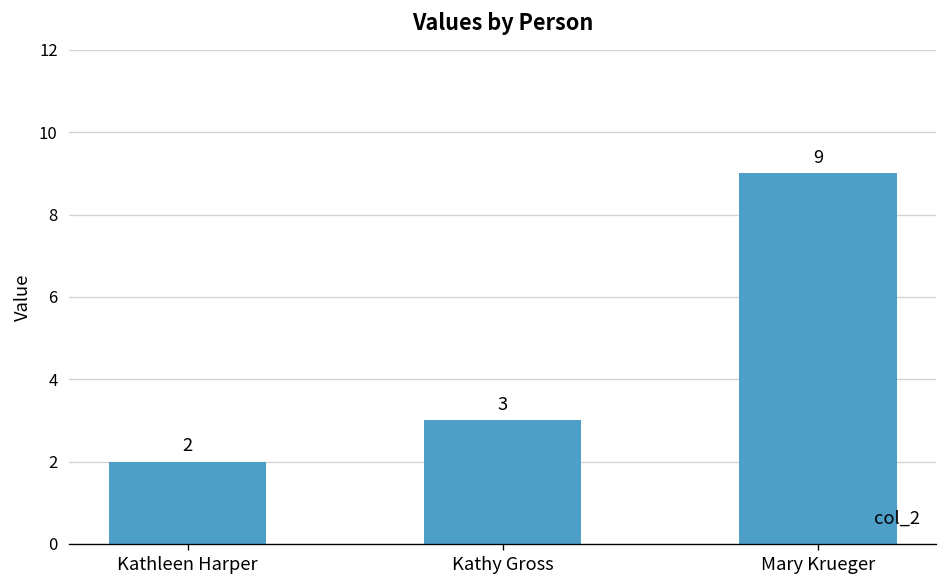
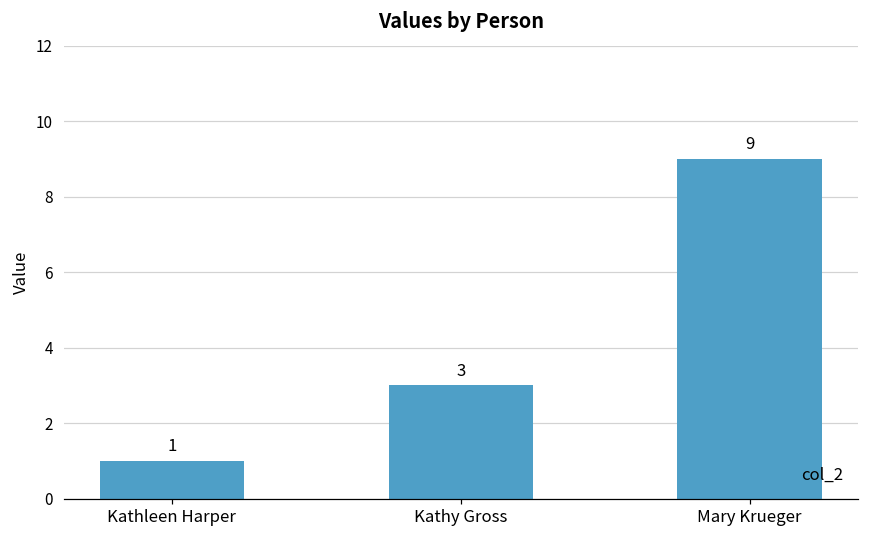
Kathleen Harper: 2 -> 1
